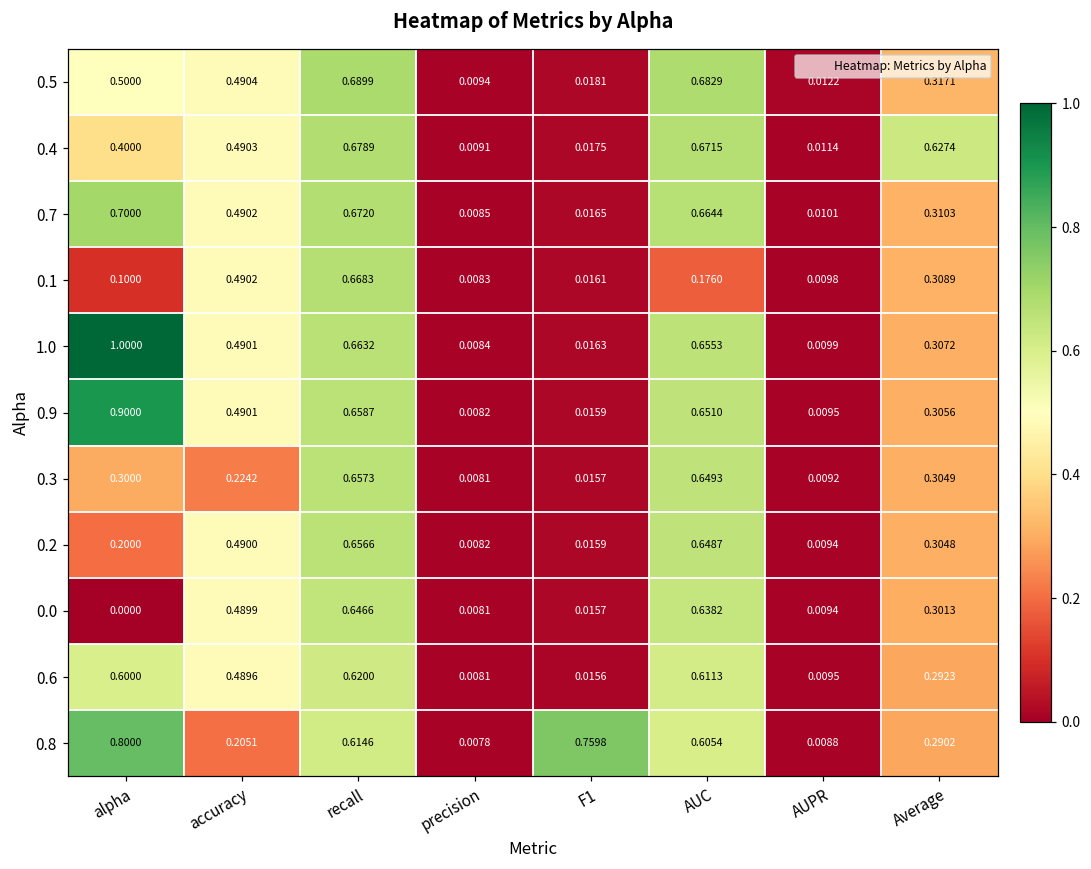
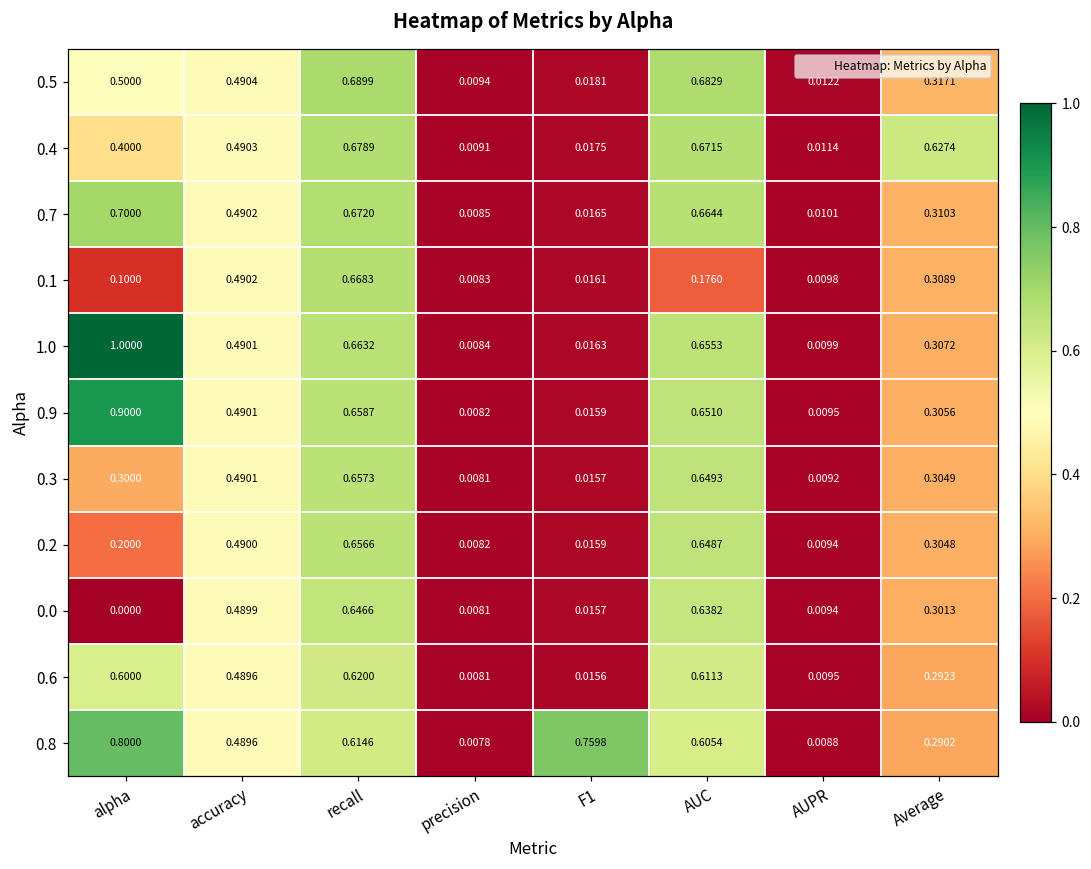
0.3, accuracy: 0.2242 -> 0.4901
0.8, accuracy: 0.2051 -> 0.4896
